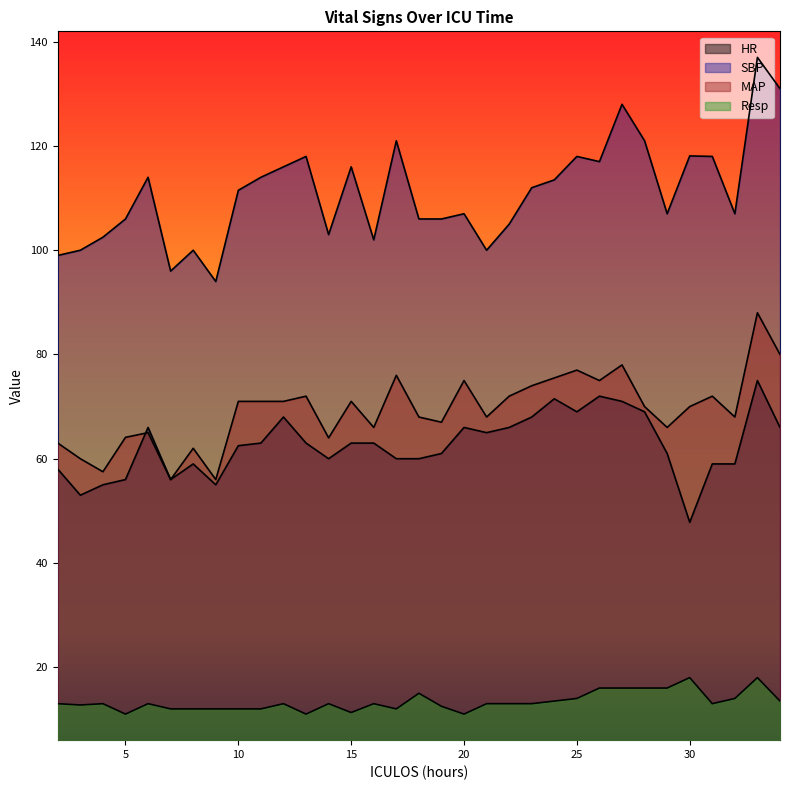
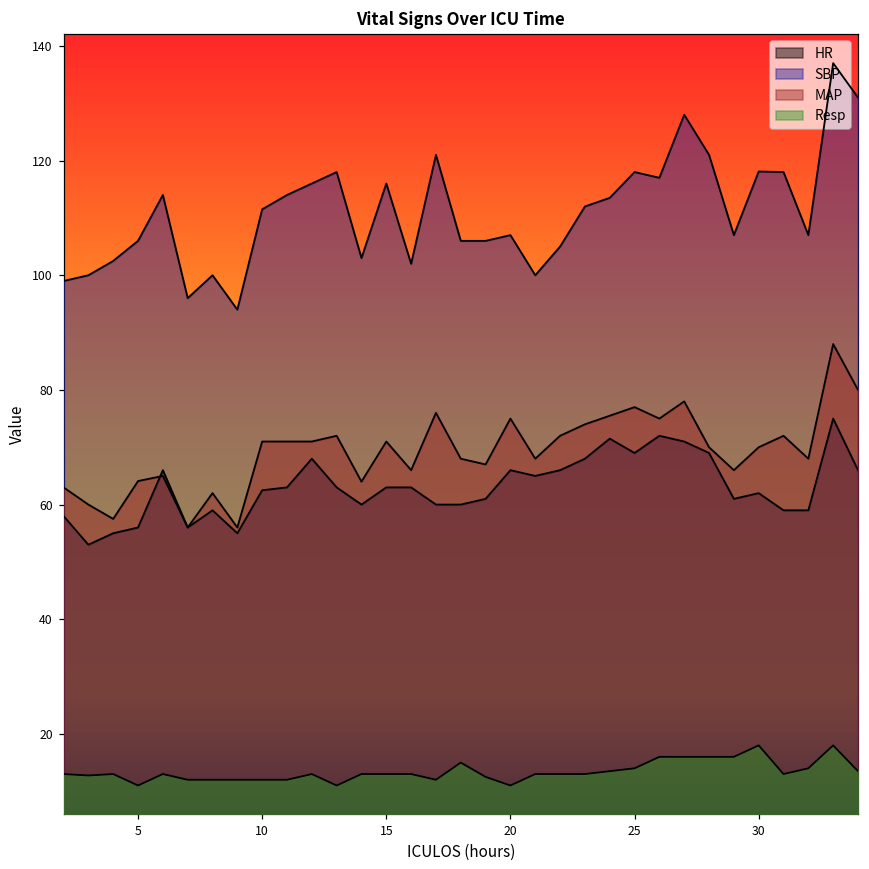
Resp, 15: 11 -> 13
HR, 30: 48 -> 62
